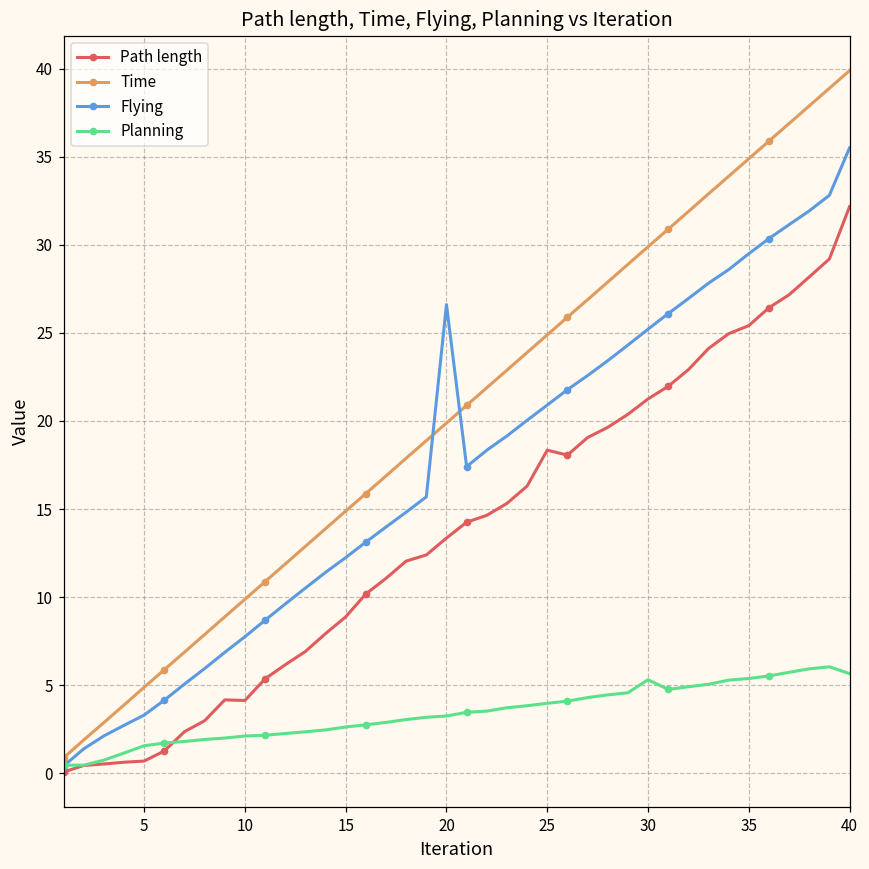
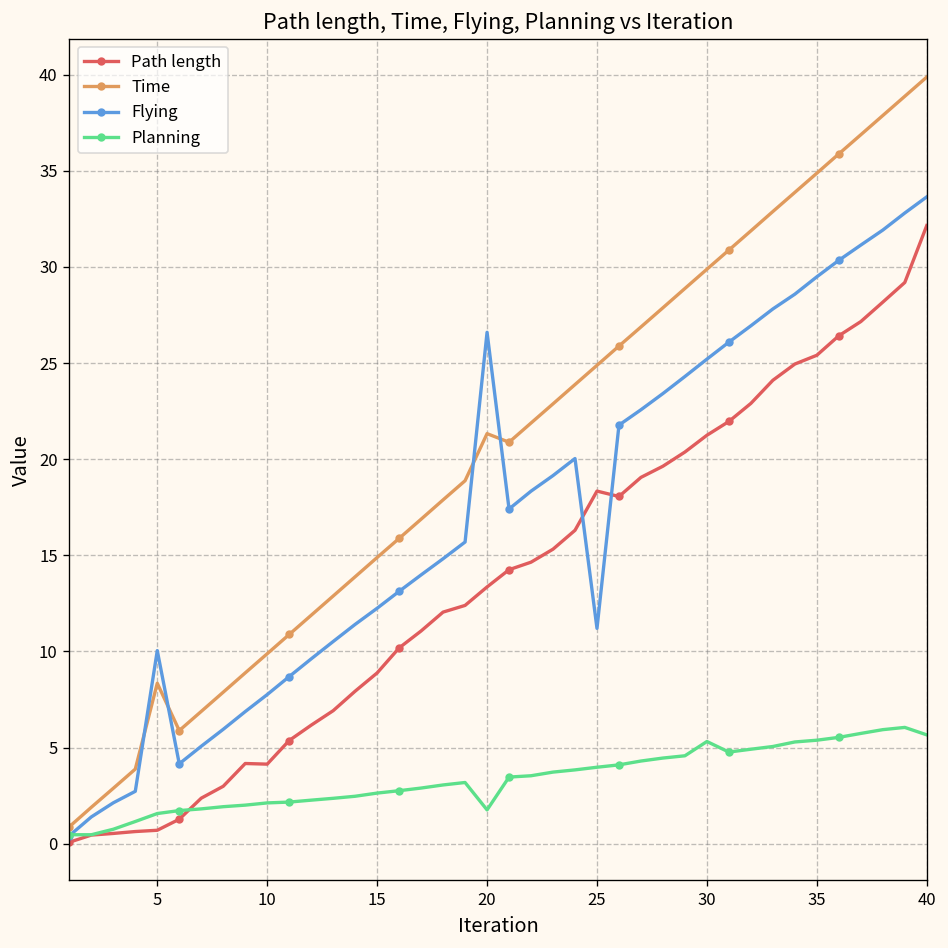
Time, 5: 4.9 -> 8.3
Flying, 5: 3.3 -> 10.0
Time, 20: 19.9 -> 21.3
Planning, 20: 3.3 -> 1.8
Flying, 25: 20.9 -> 11.2
Flying, 40: 35.5 -> 33.6
